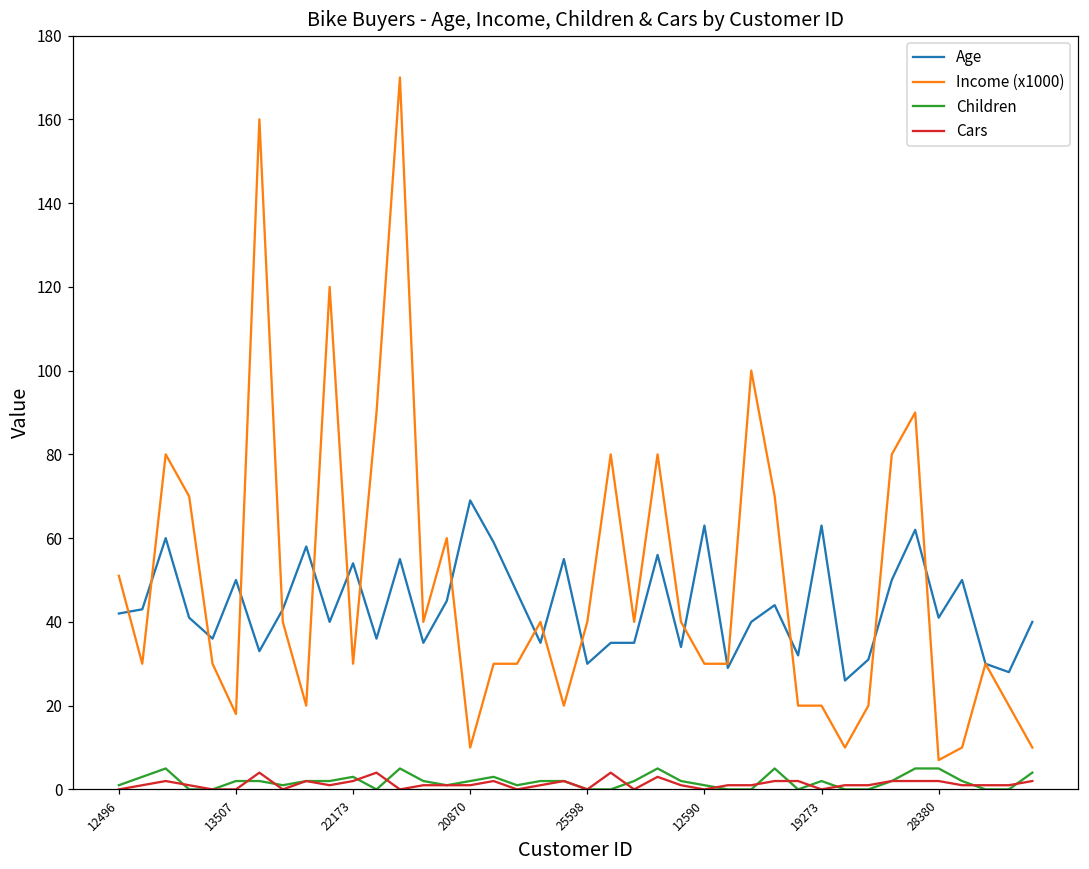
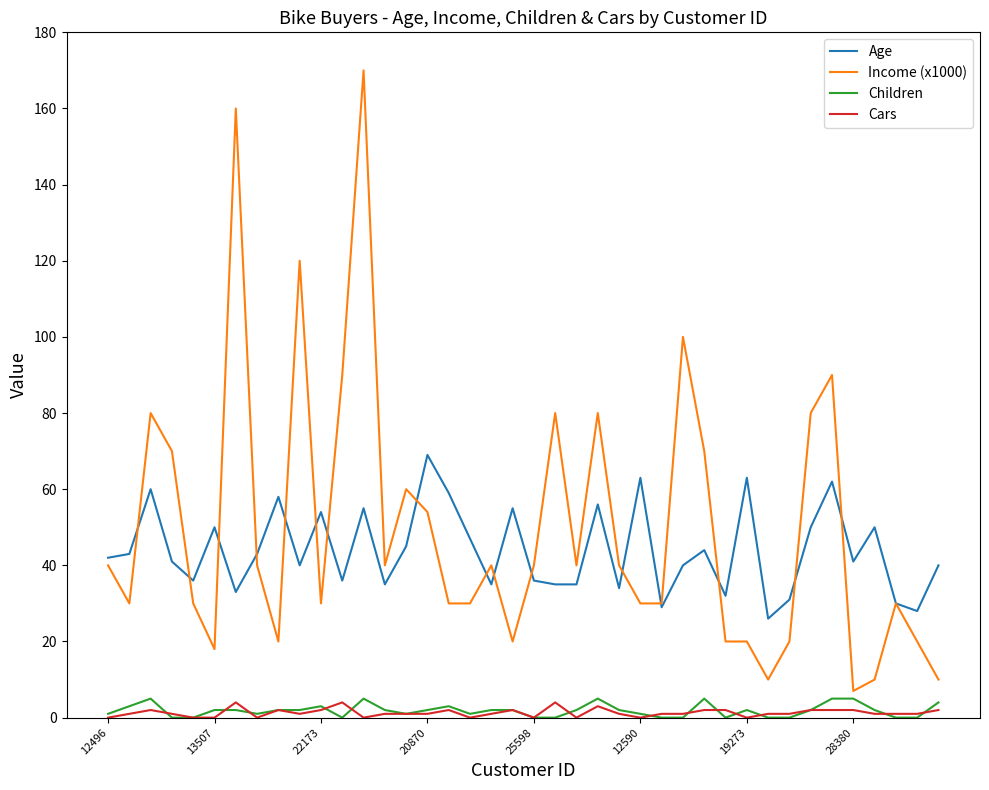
Income (x1000), 12496: 51 -> 40
Income (x1000), 20870: 10 -> 54
Age, 25598: 30 -> 36
